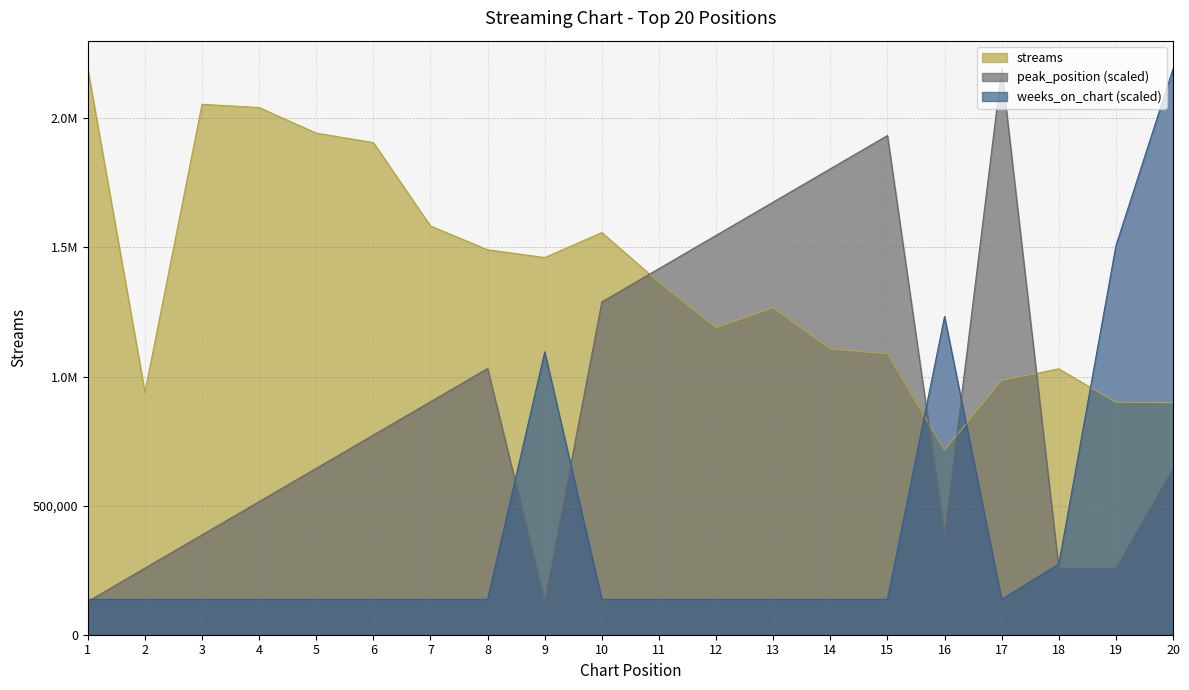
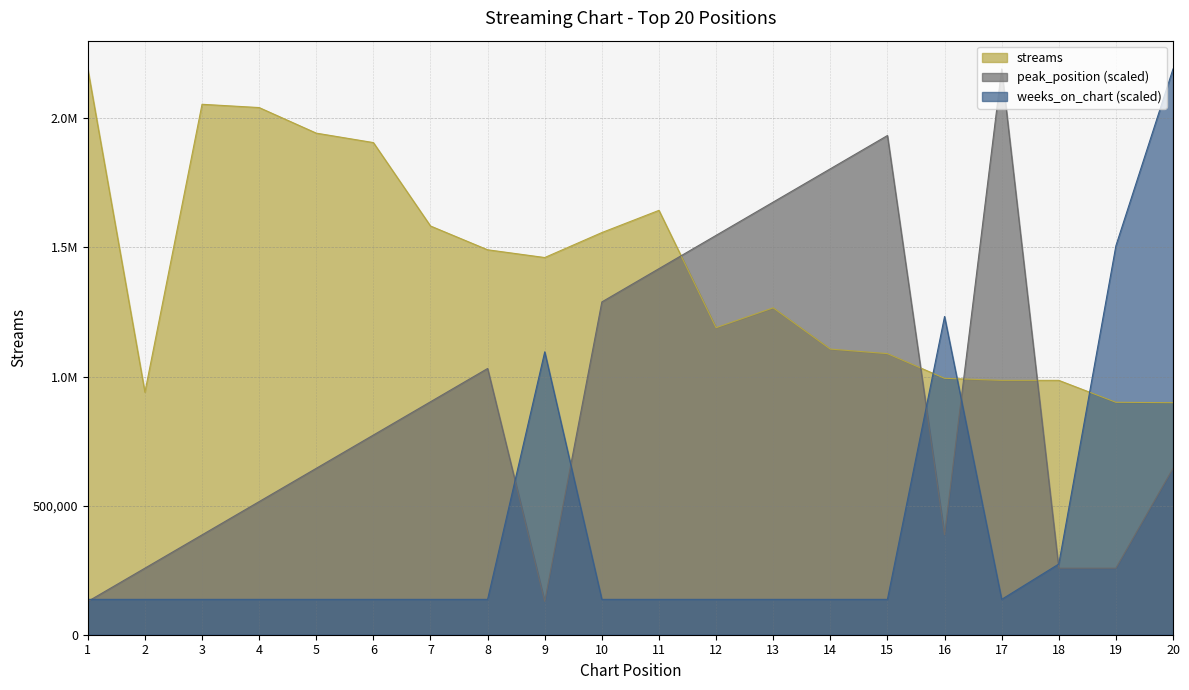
streams, 11: 1,370,000 -> 1,640,000
streams, 16: 720,000 -> 990,000
streams, 18: 1,030,000 -> 990,000
